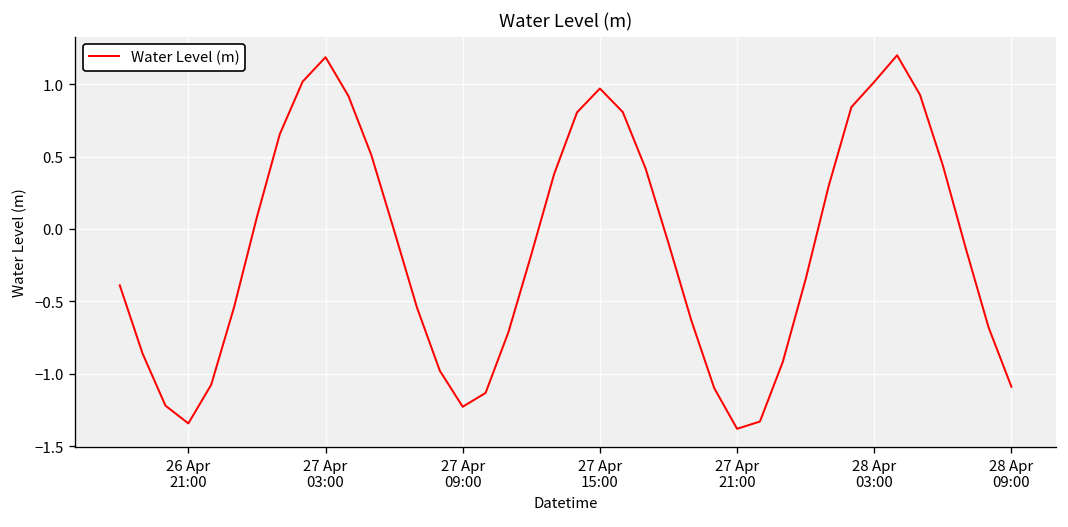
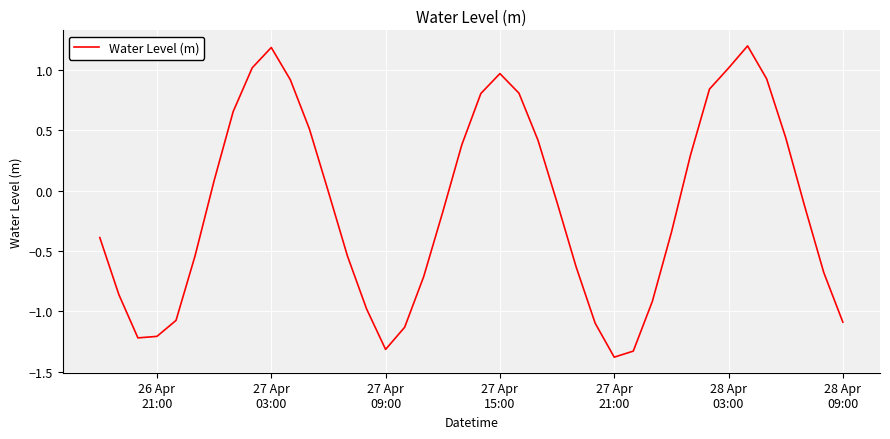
26 Apr 21:00: -1.34 -> -1.21
27 Apr 09:00: -1.23 -> -1.32
